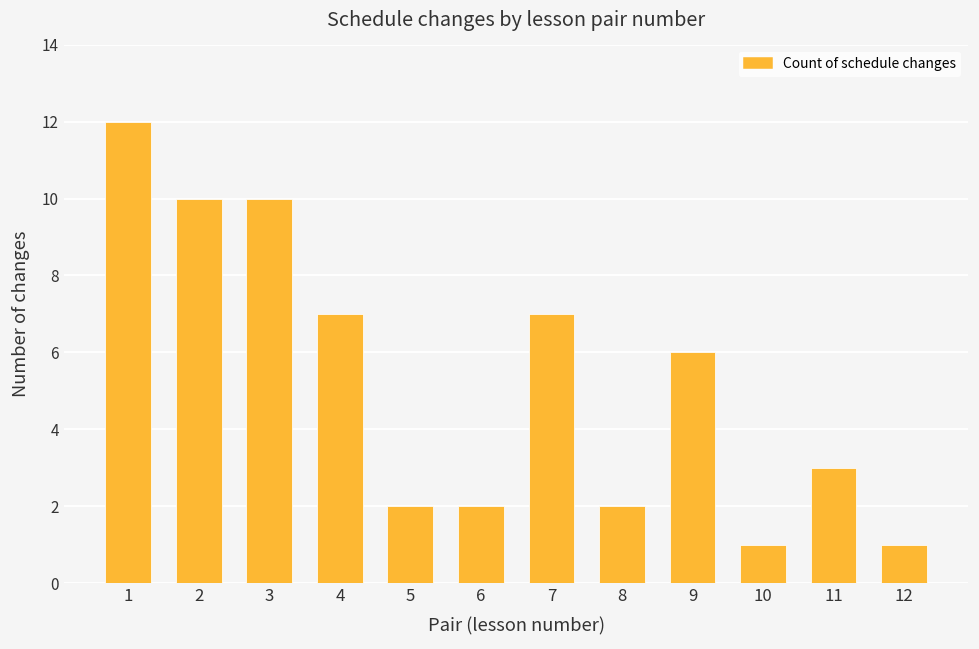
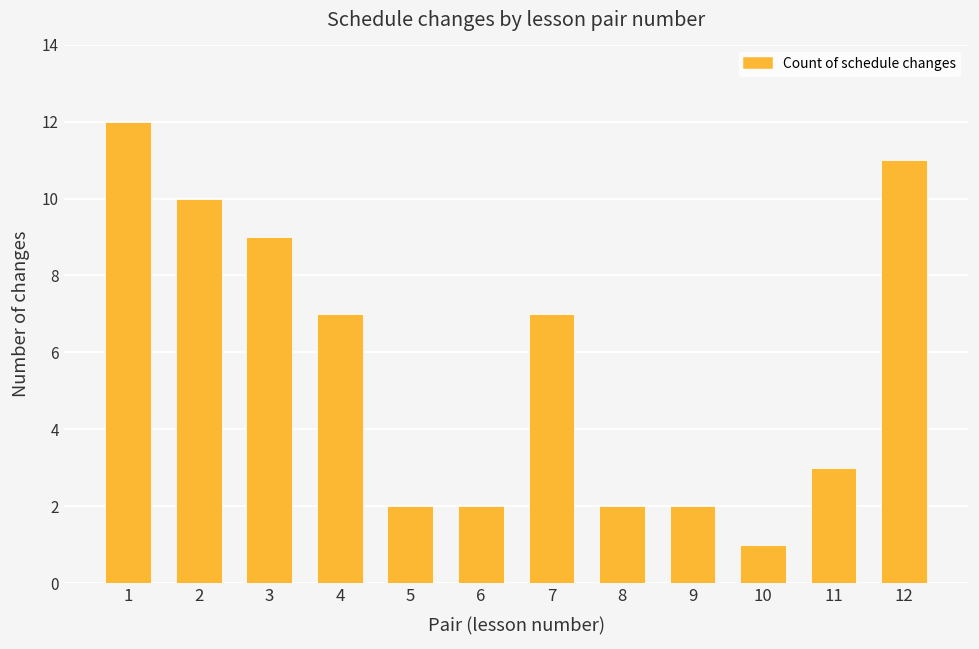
3: 10 -> 9
9: 6 -> 2
12: 1 -> 11
